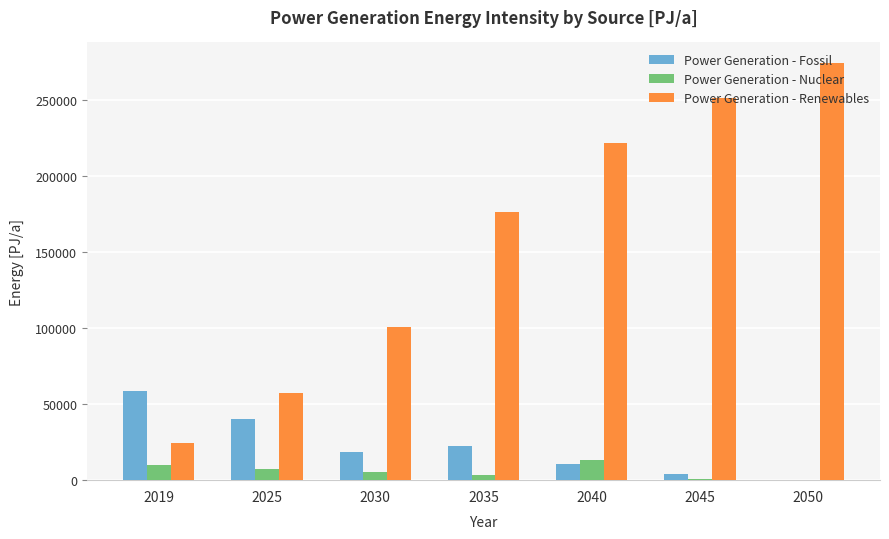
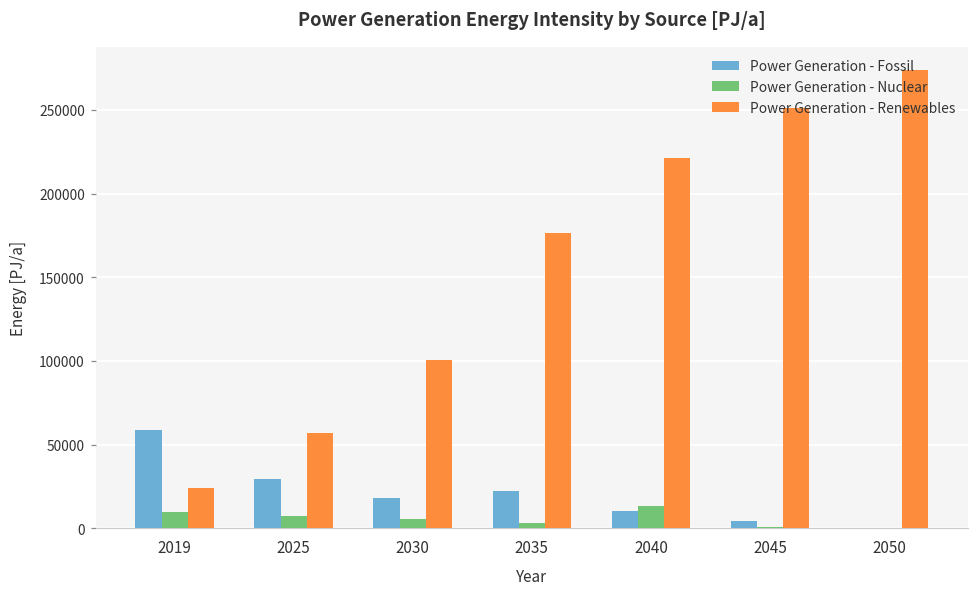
Power Generation - Fossil, 2025: 40000 -> 29000
